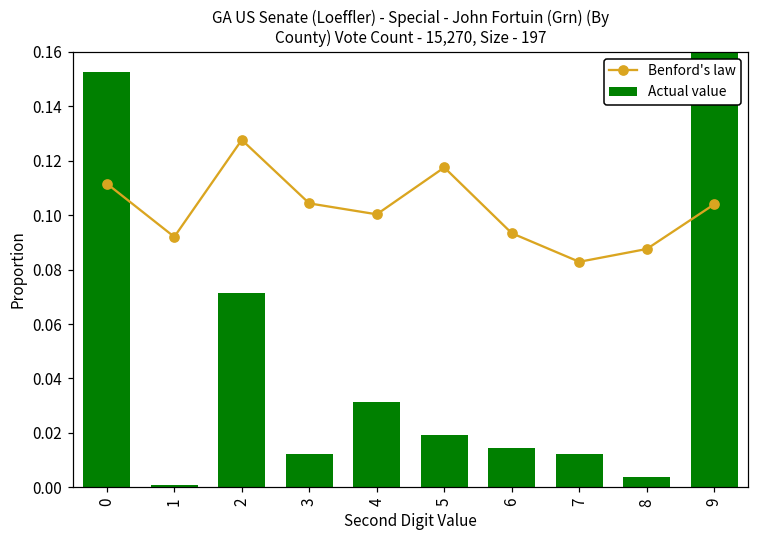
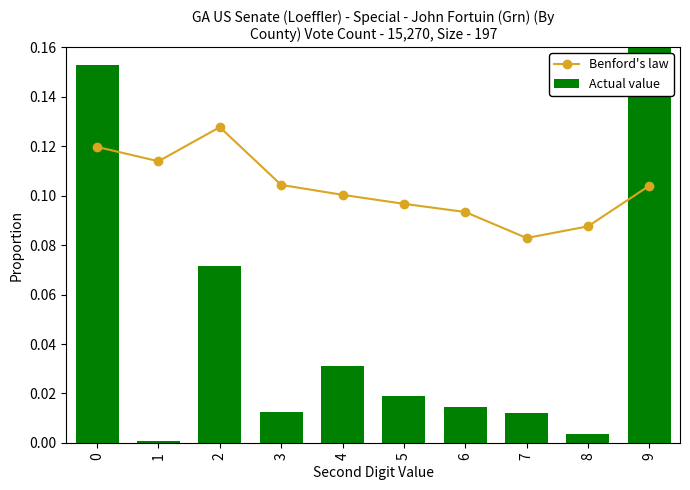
Benford's law, 0: 0.112 -> 0.120
Benford's law, 1: 0.092 -> 0.114
Benford's law, 5: 0.118 -> 0.097
